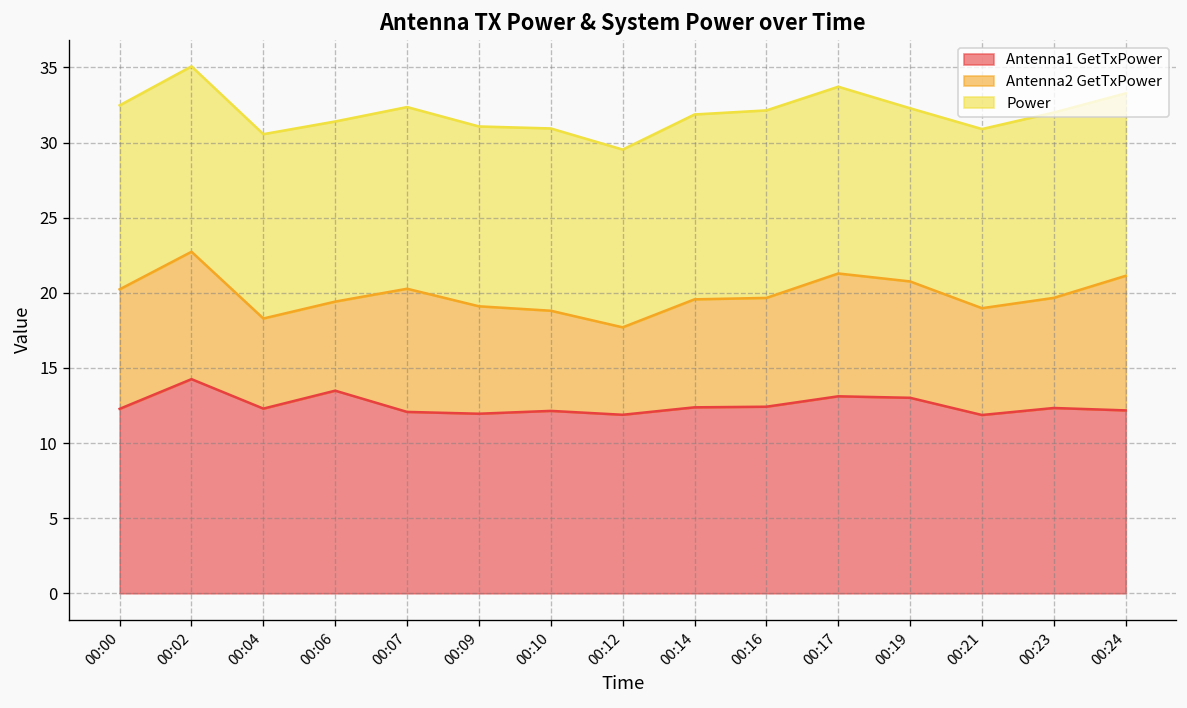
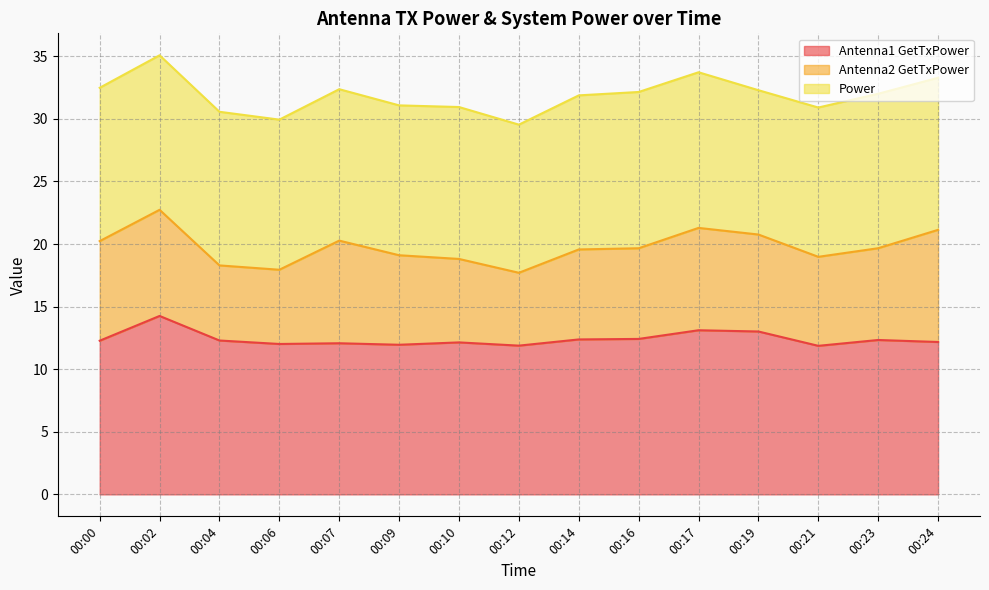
Antenna1 GetTxPower, 00:06: 13.5 -> 12.0
